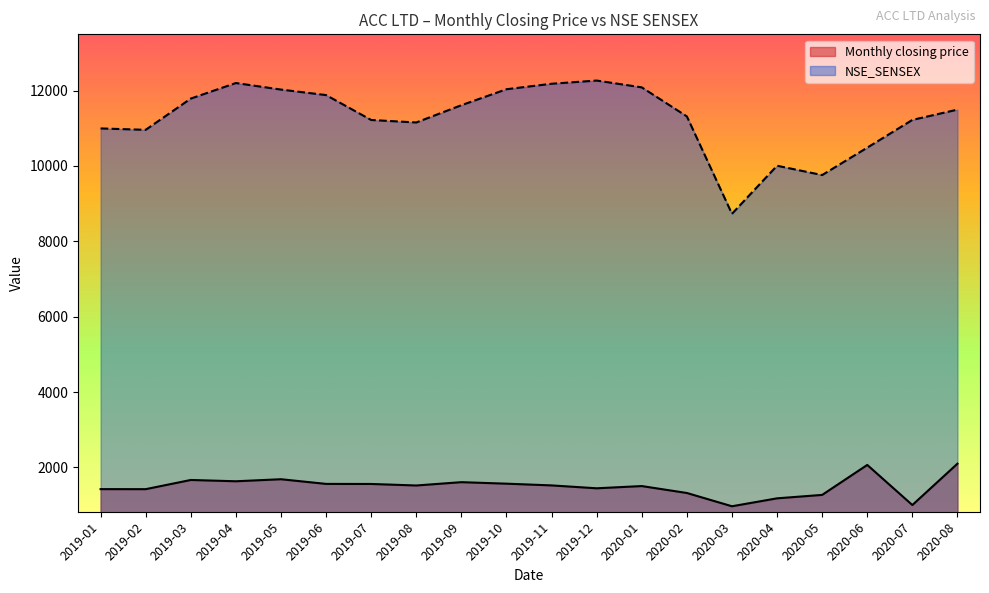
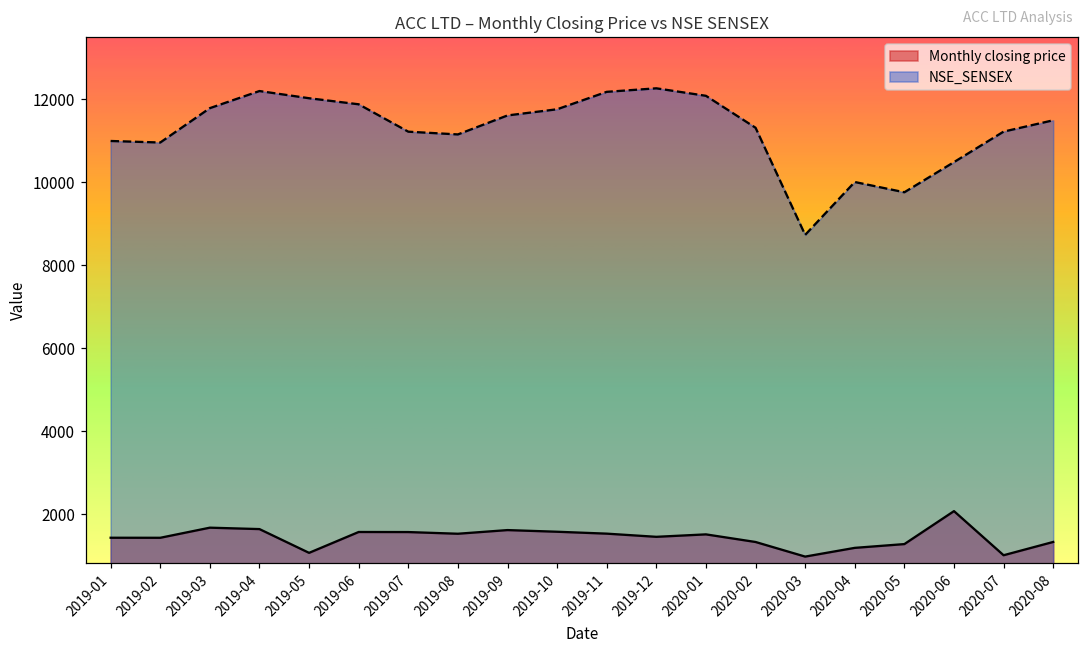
Monthly closing price, 2019-05: 1700 -> 1100
NSE_SENSEX, 2019-10: 12000 -> 11800
Monthly closing price, 2020-08: 2100 -> 1300
